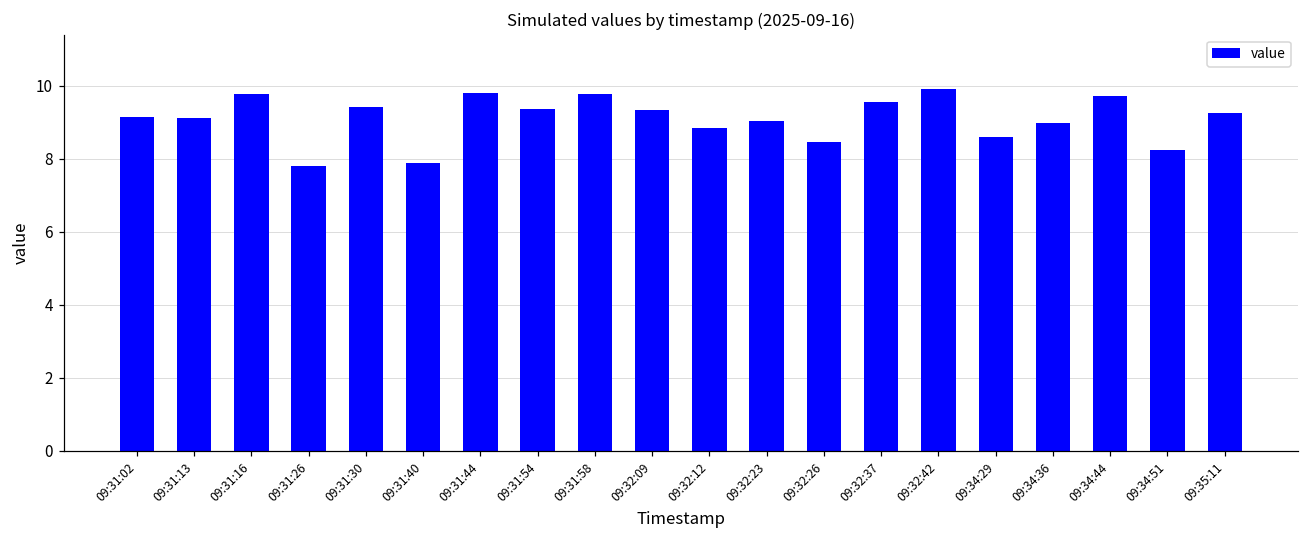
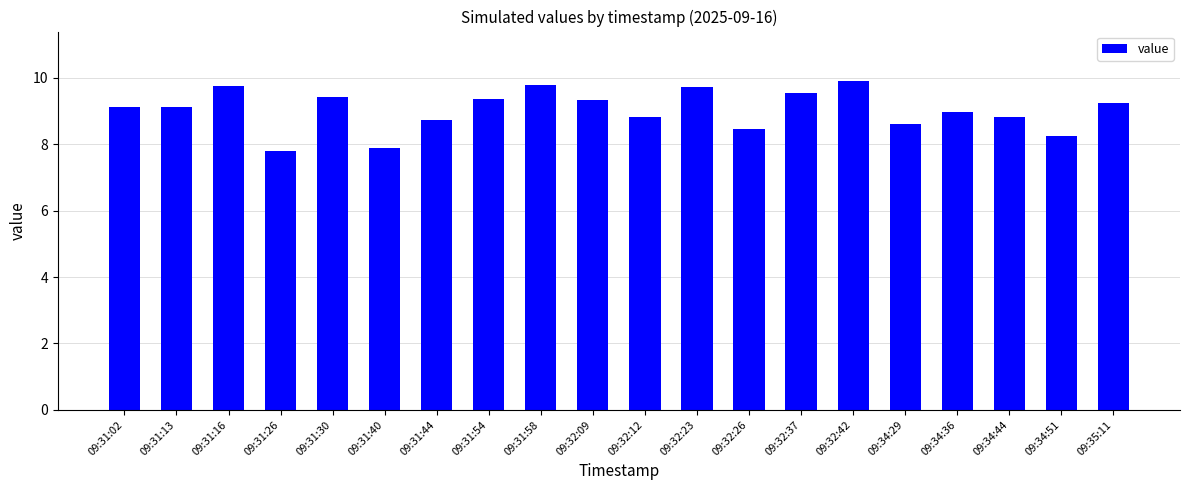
09:31:44: 9.8 -> 8.7
09:32:23: 9.0 -> 9.7
09:34:44: 9.7 -> 8.8
